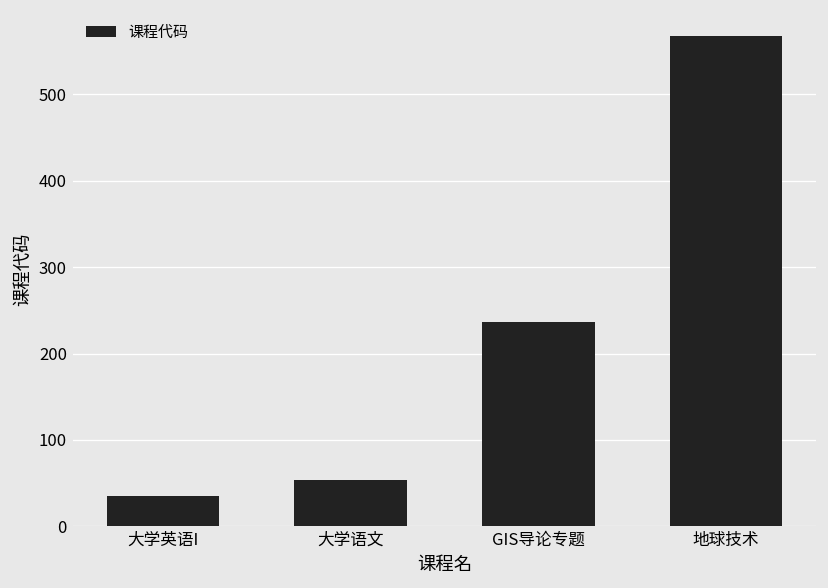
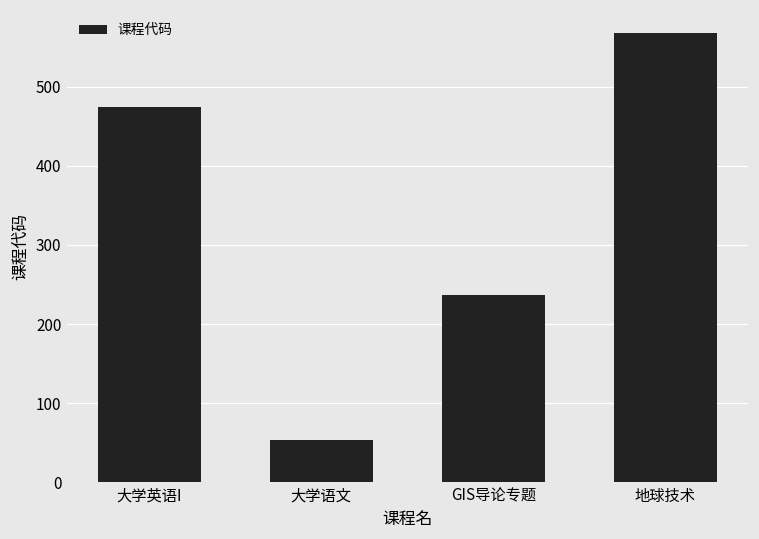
大学英语I: 40 -> 470
